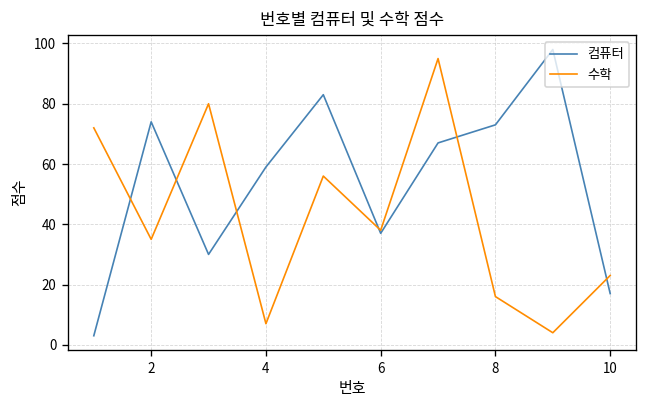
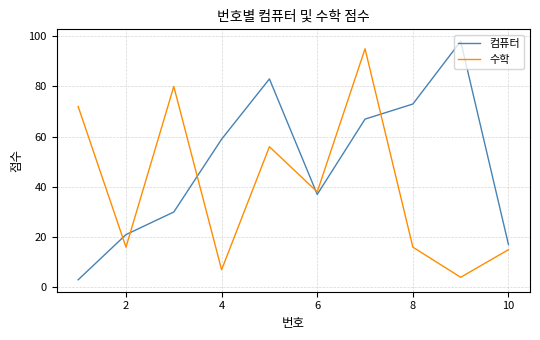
컴퓨터, 2: 74 -> 21
수학, 2: 35 -> 16
수학, 10: 23 -> 15
